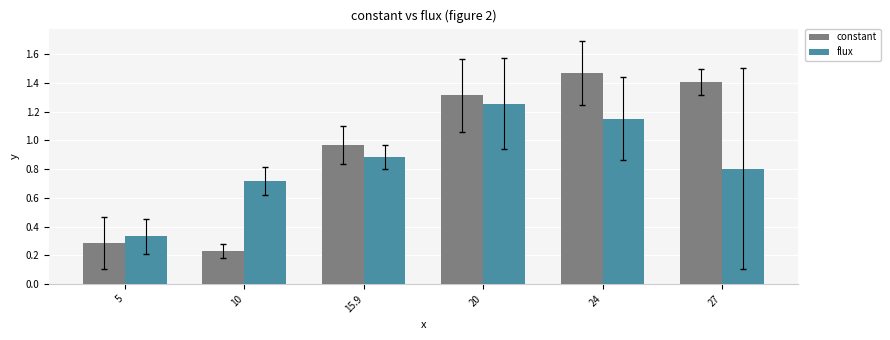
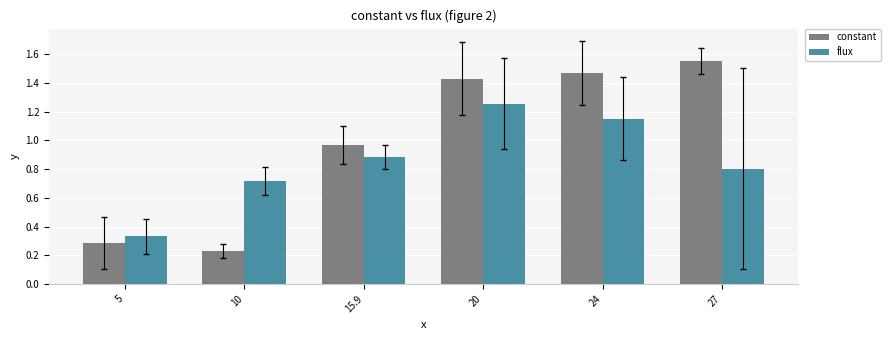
constant, 20: 1.31 -> 1.43
constant, 27: 1.40 -> 1.55
